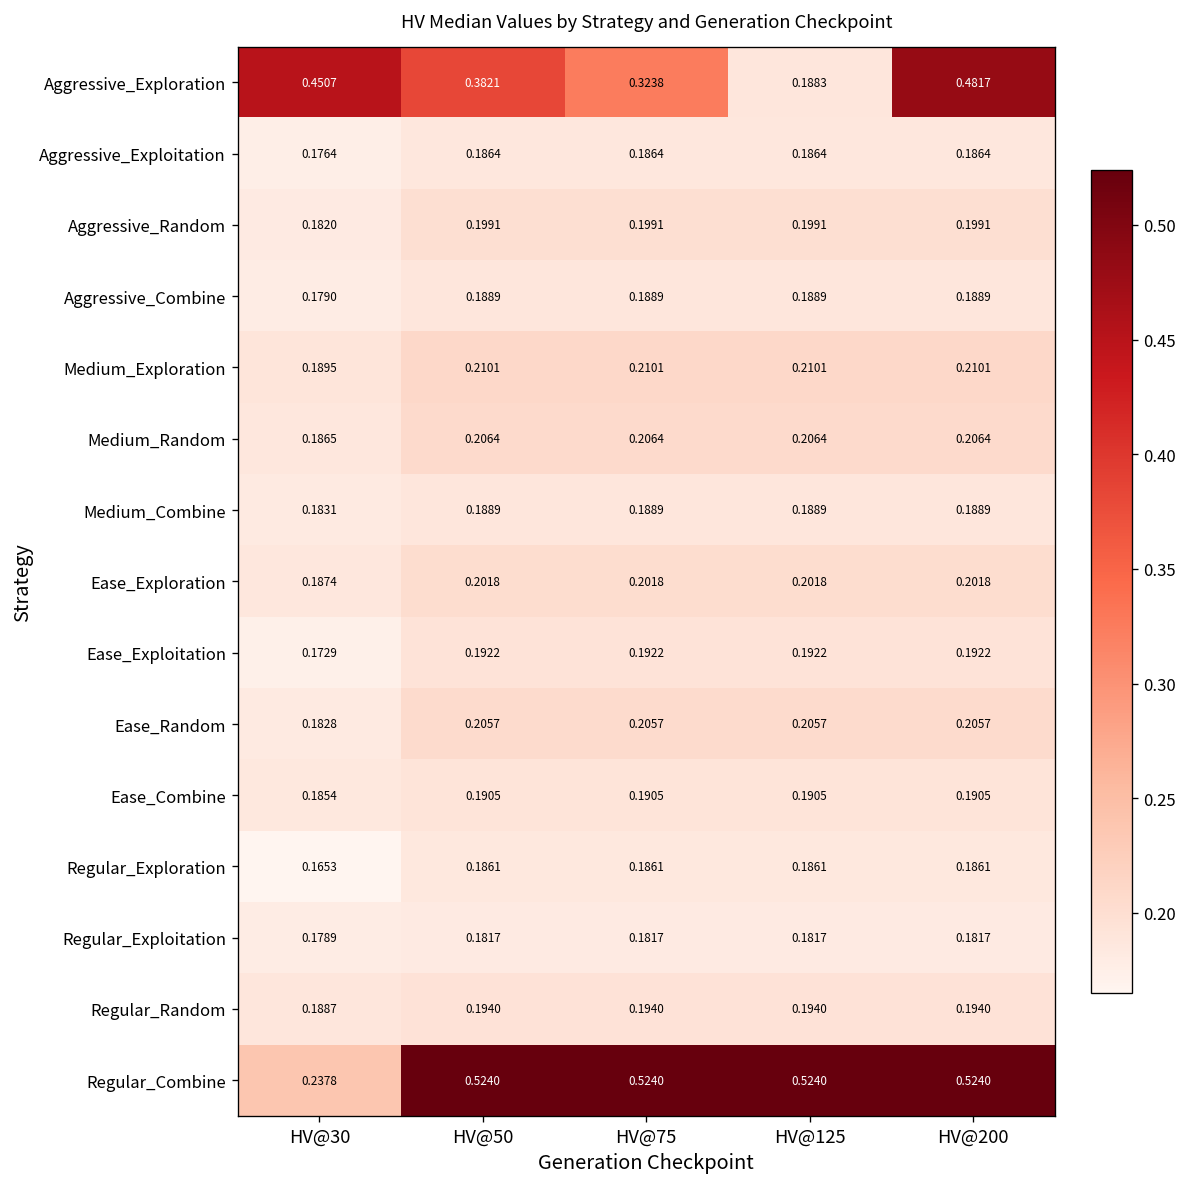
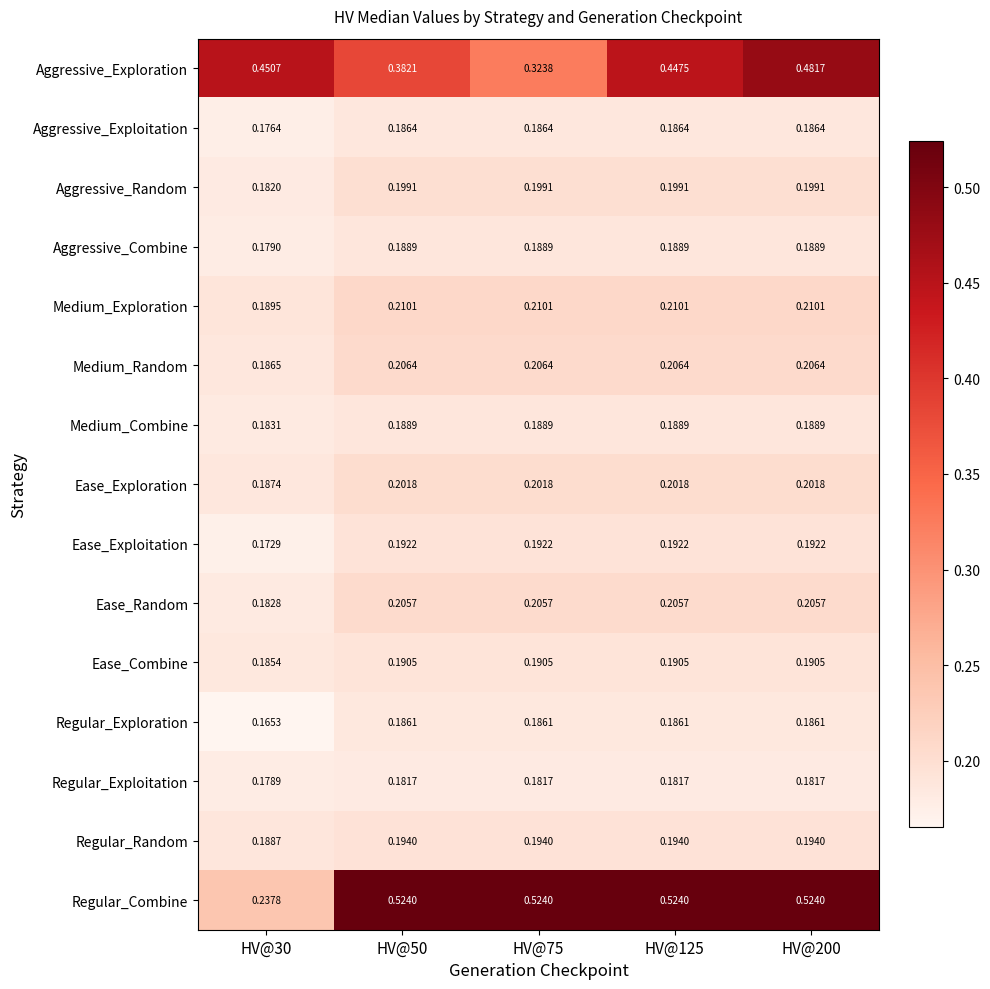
Aggressive_Exploration, HV@125: 0.1883 -> 0.4475
